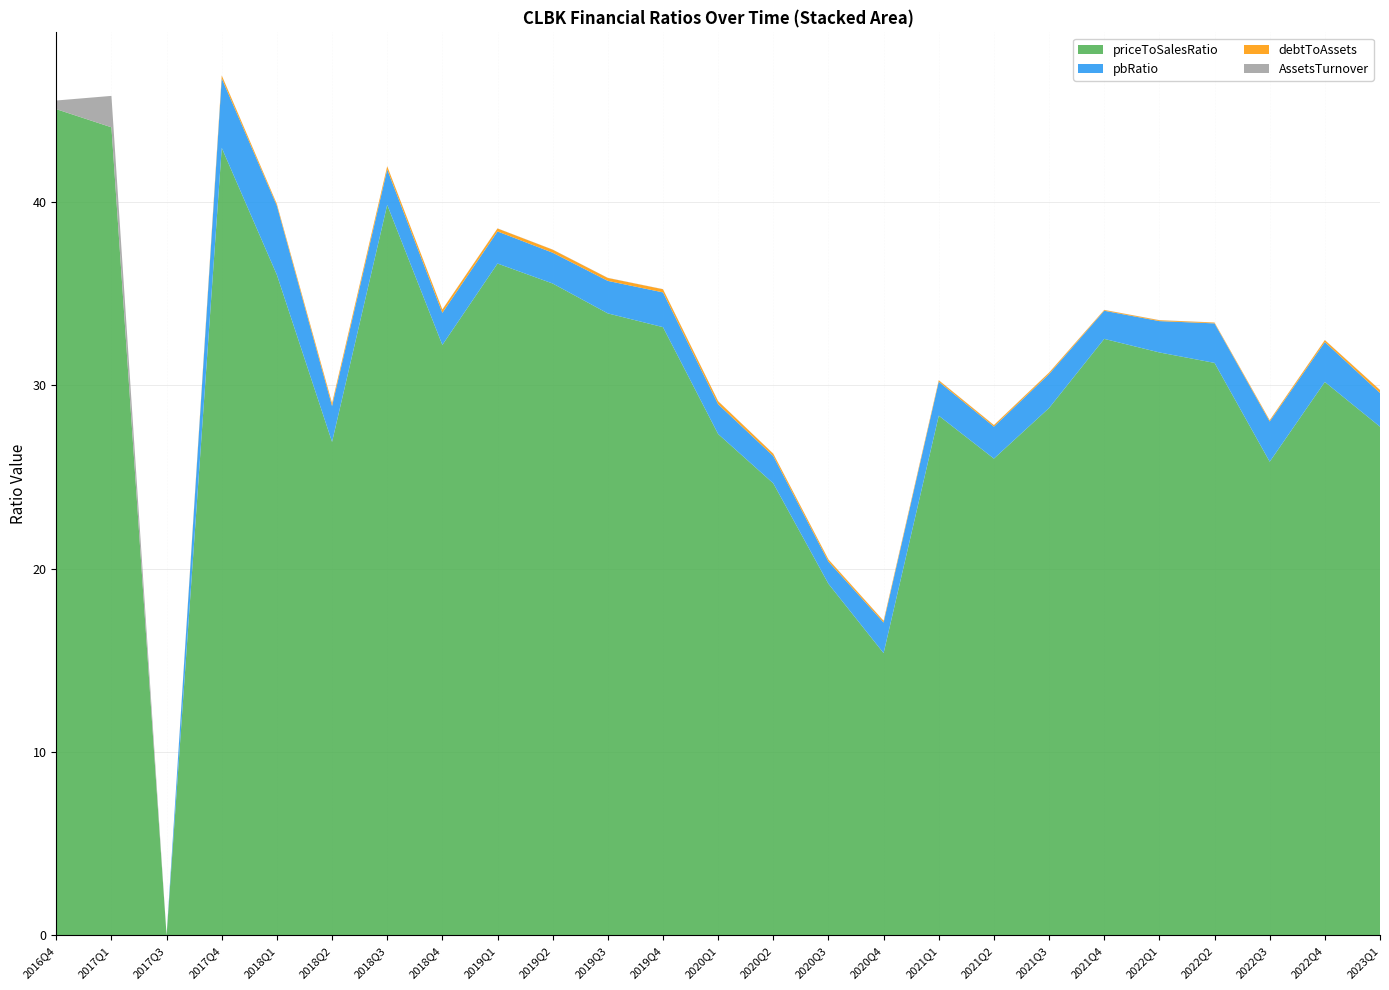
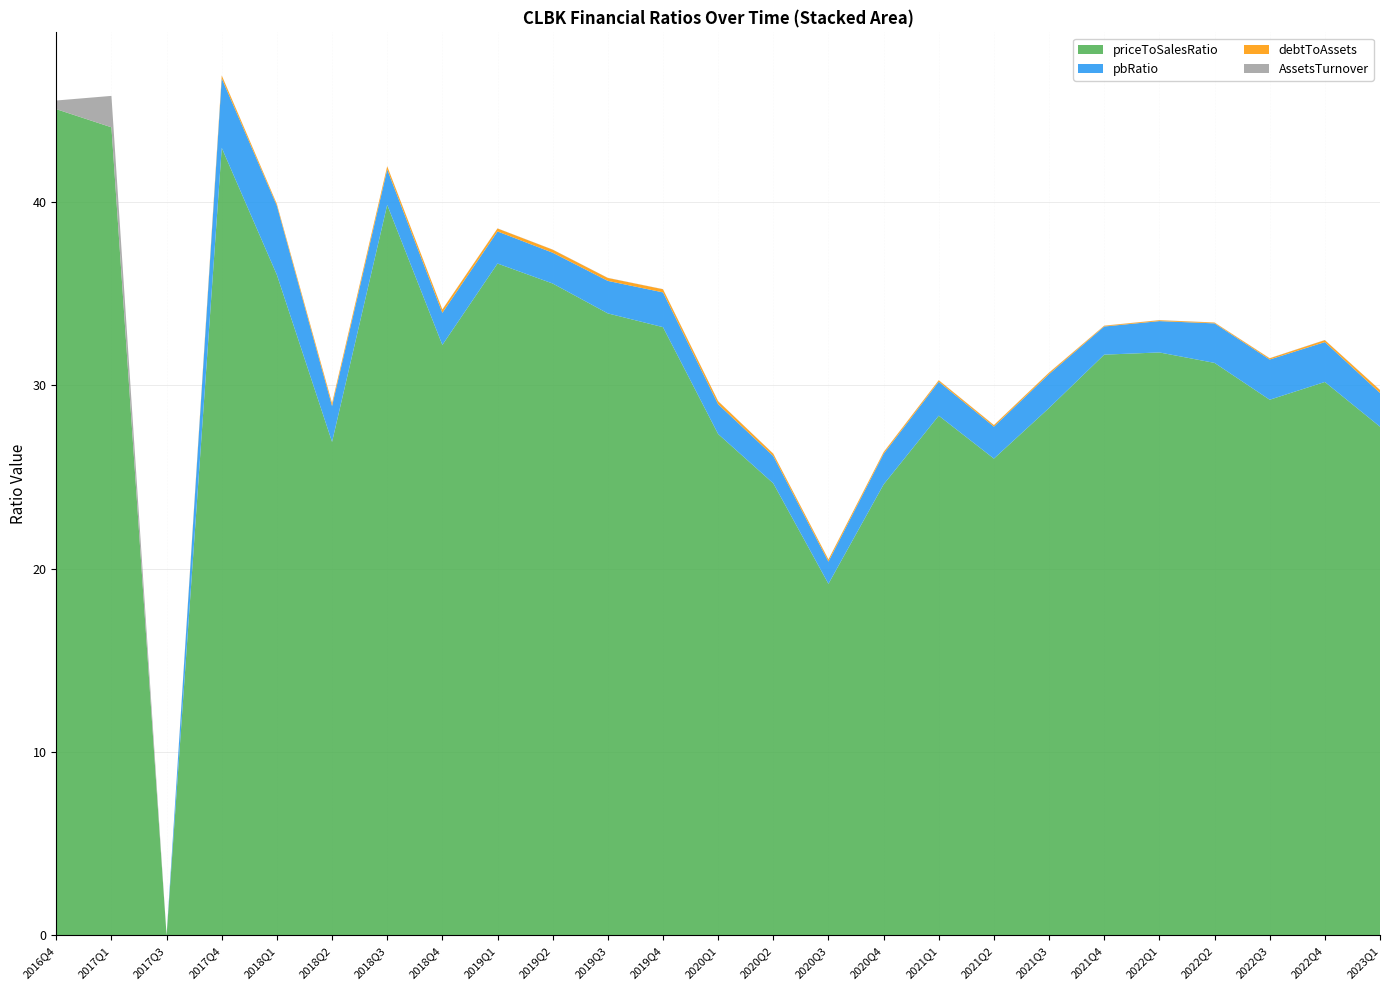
priceToSalesRatio, 2020Q4: 15.4 -> 24.6
priceToSalesRatio, 2021Q4: 32.5 -> 31.7
priceToSalesRatio, 2022Q3: 25.8 -> 29.2
